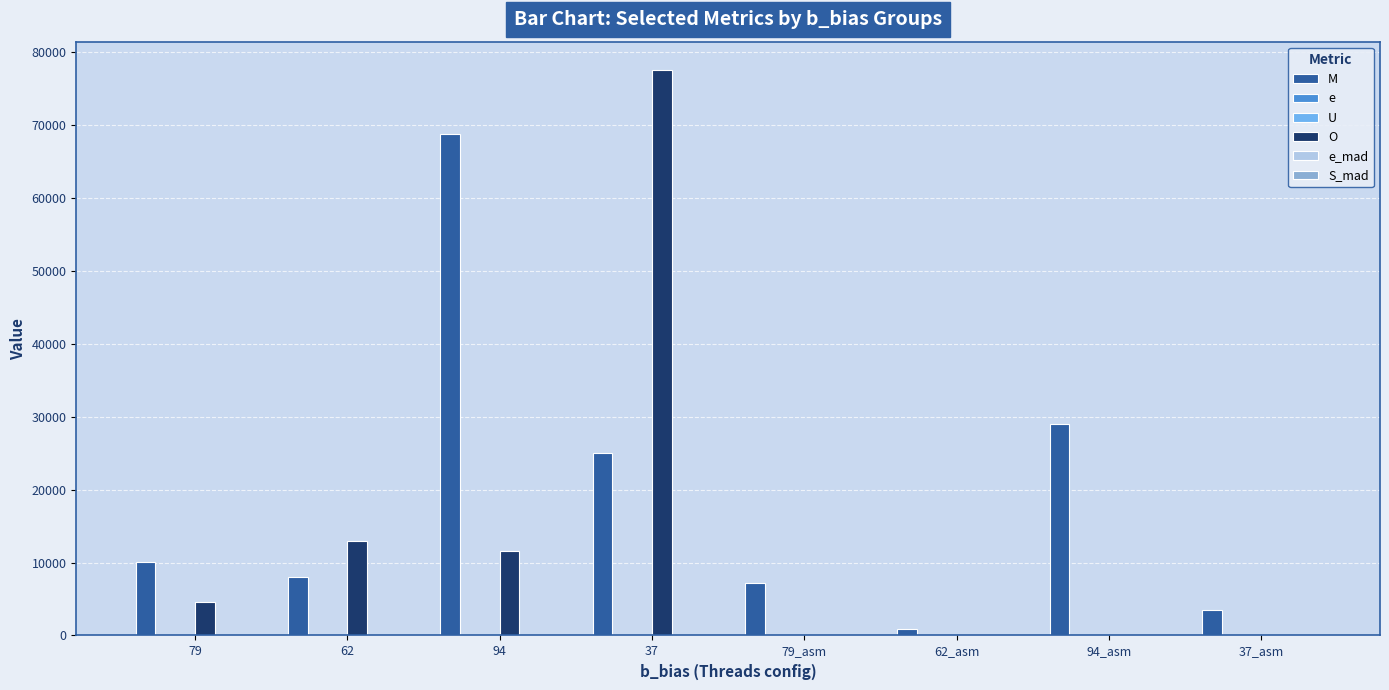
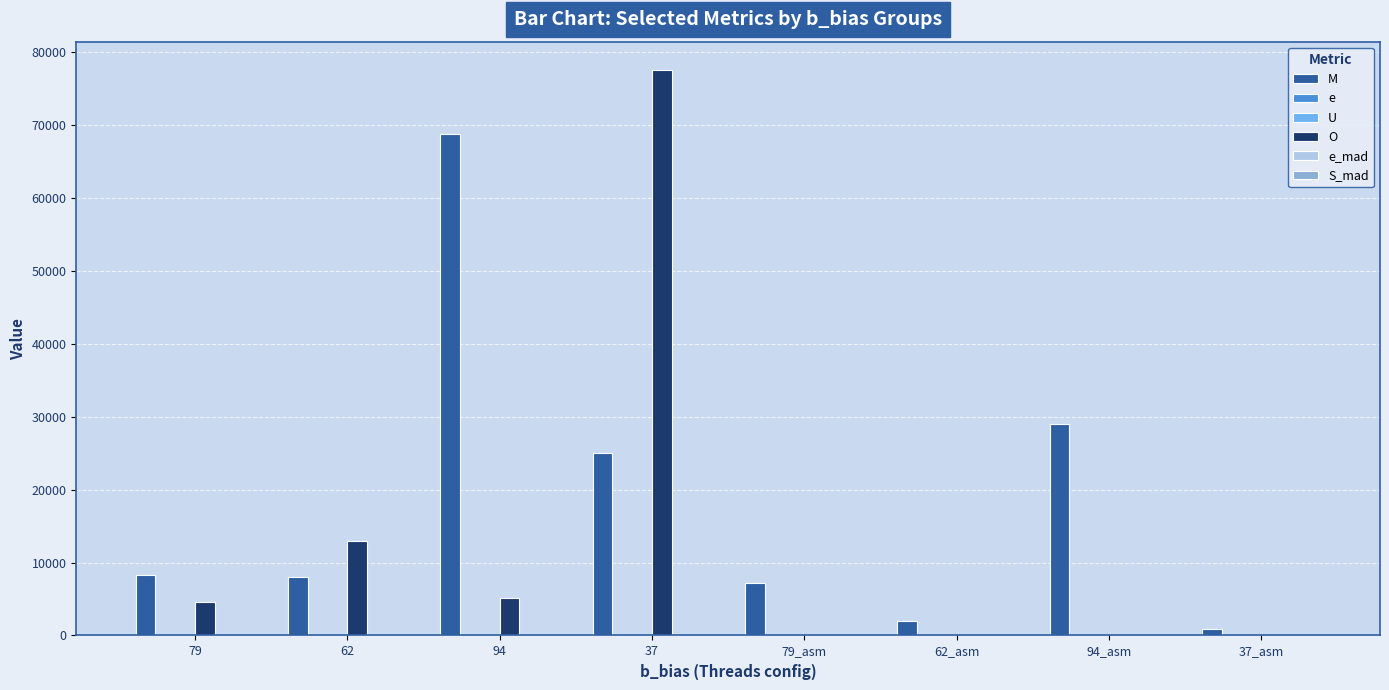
M, 79: 10000 -> 8000
O, 94: 12000 -> 5000
M, 62_asm: 1000 -> 2000
M, 37_asm: 3000 -> 1000
